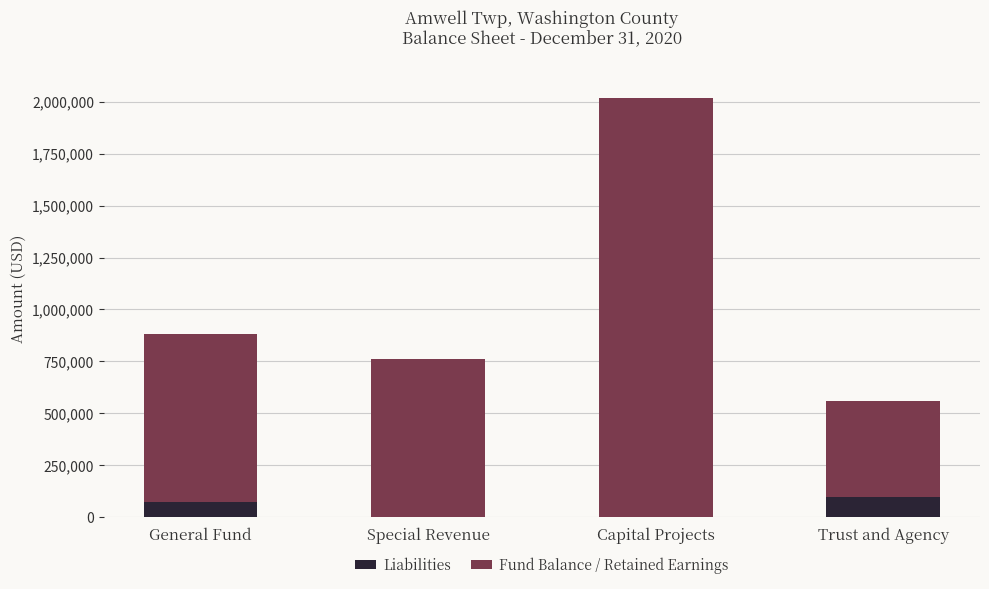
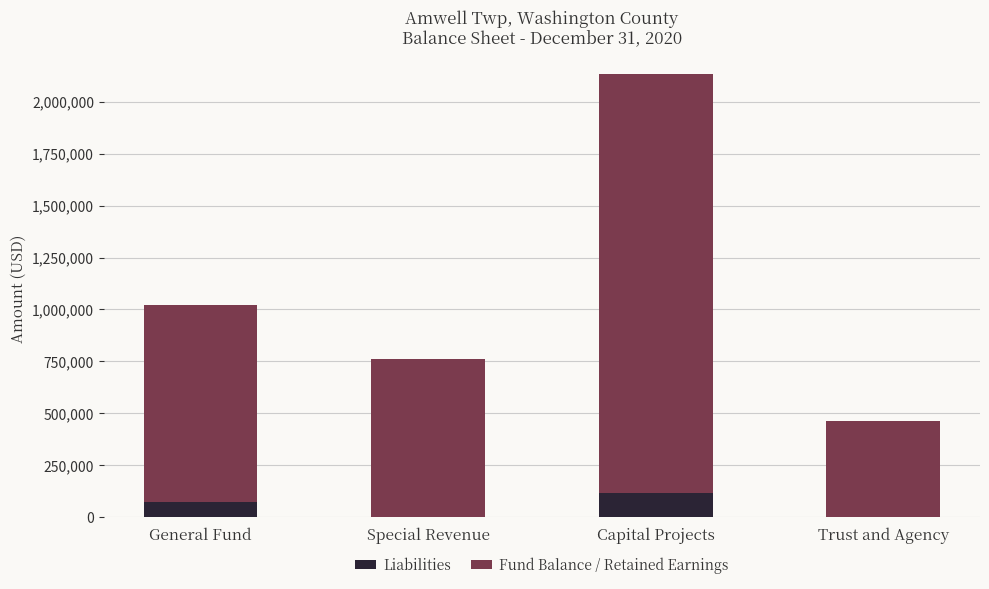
Fund Balance / Retained Earnings, General Fund: 800,000 -> 940,000
Liabilities, Capital Projects: 0 -> 120,000
Liabilities, Trust and Agency: 100,000 -> 0
